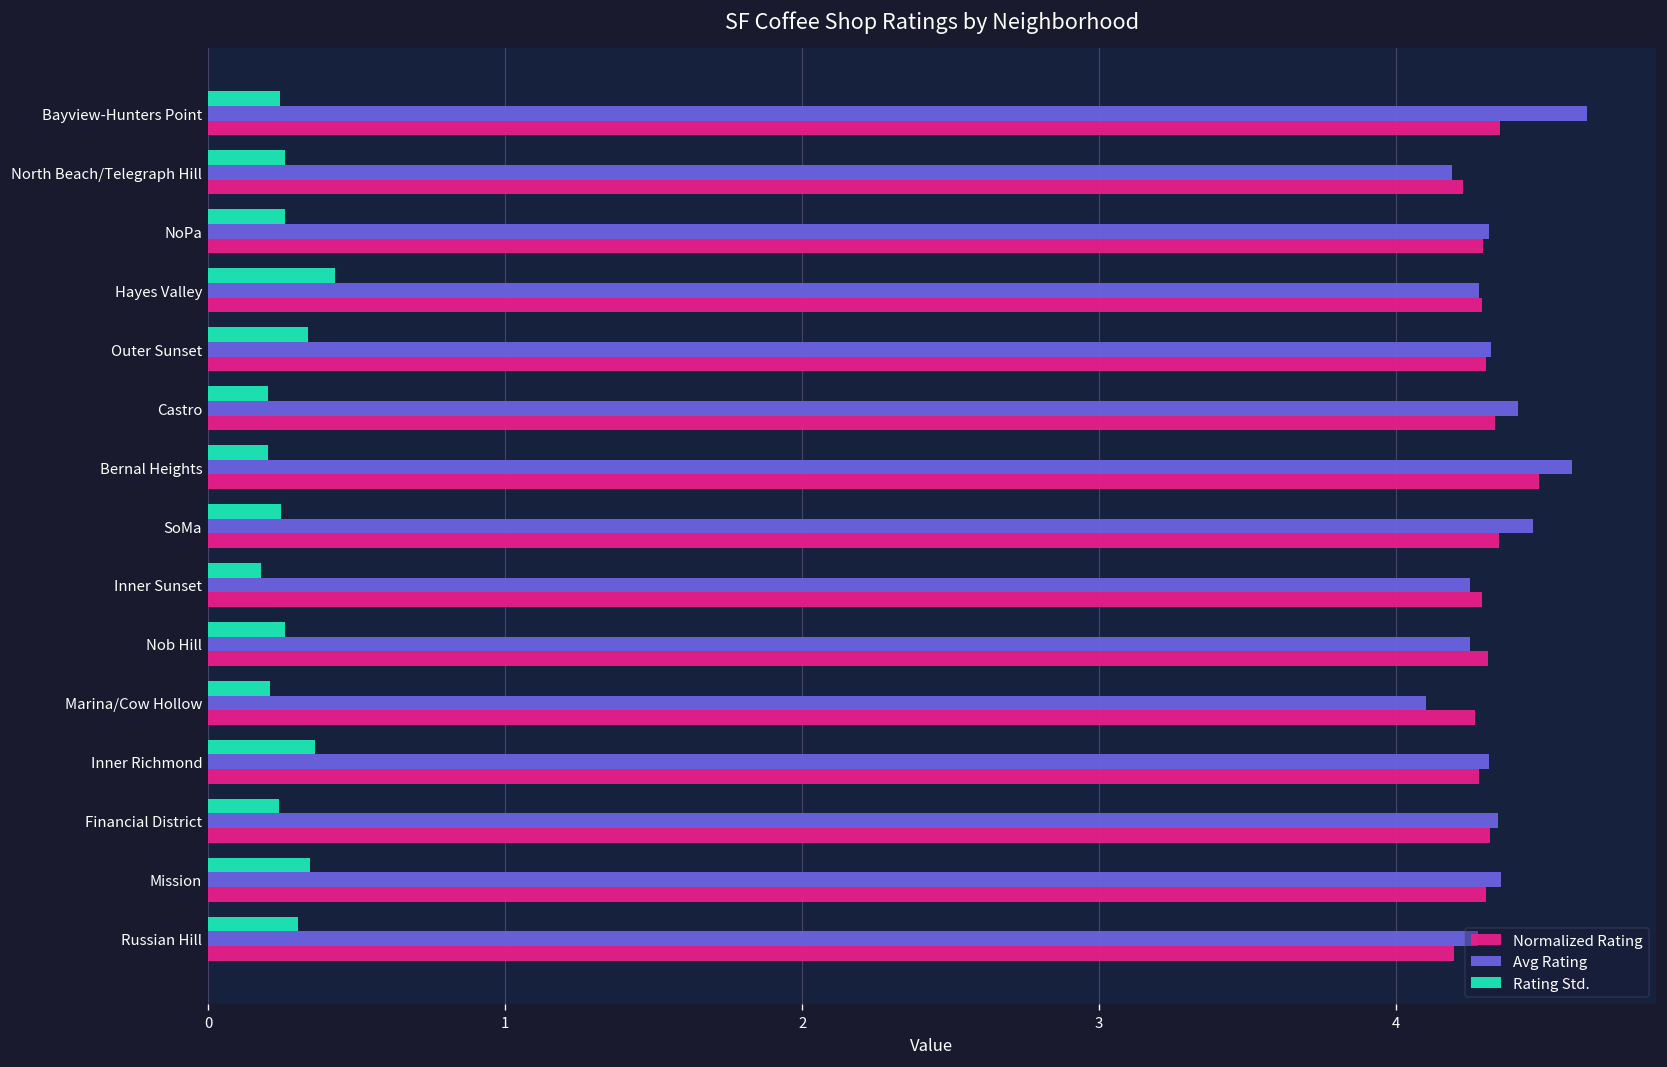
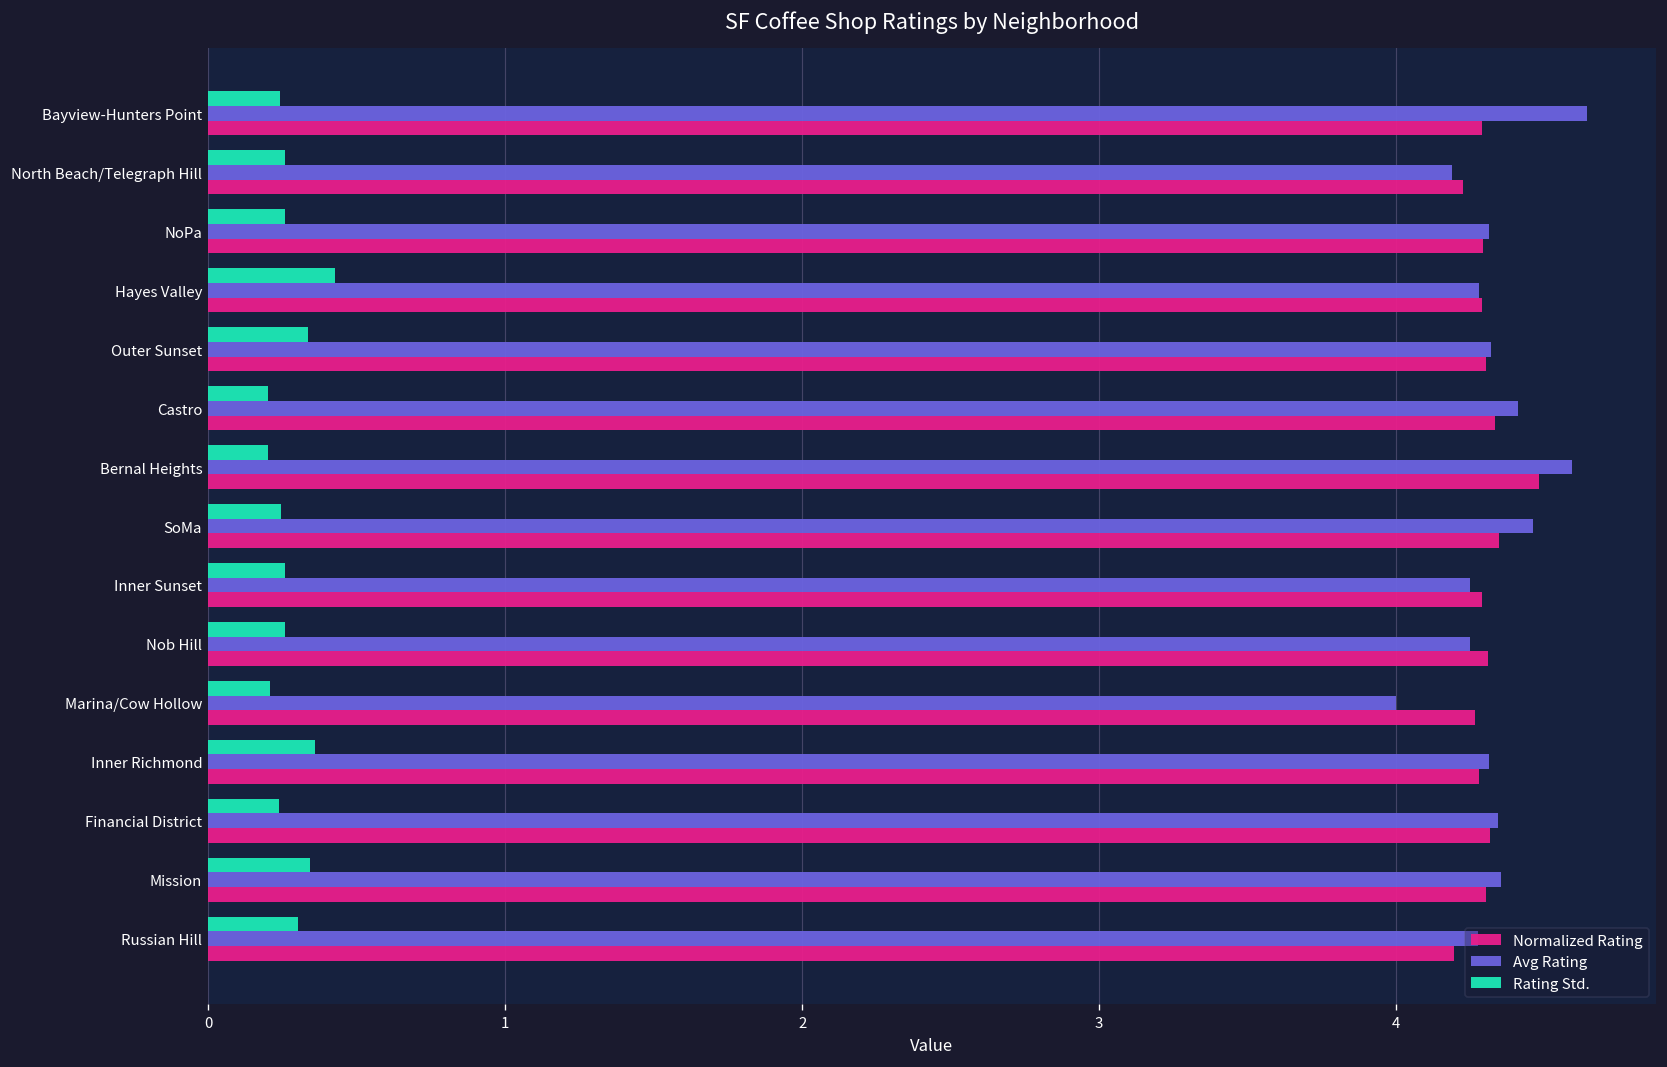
Normalized Rating, Bayview-Hunters Point: 4.35 -> 4.29
Rating Std., Inner Sunset: 0.18 -> 0.26
Avg Rating, Marina/Cow Hollow: 4.1 -> 4.0
